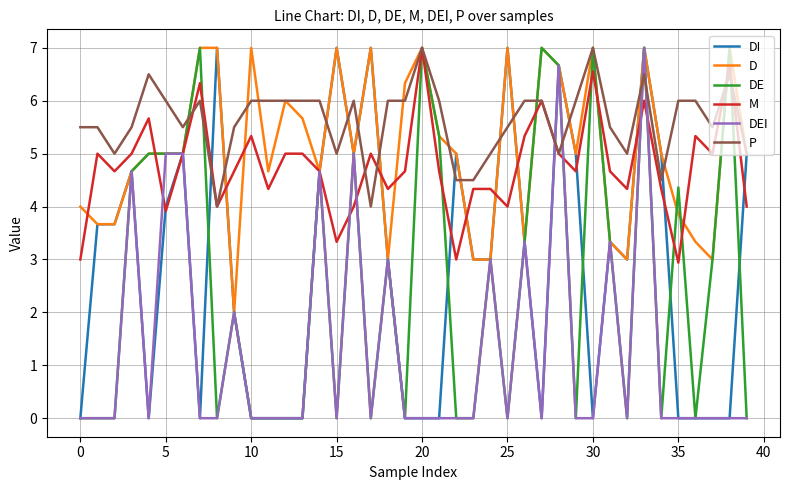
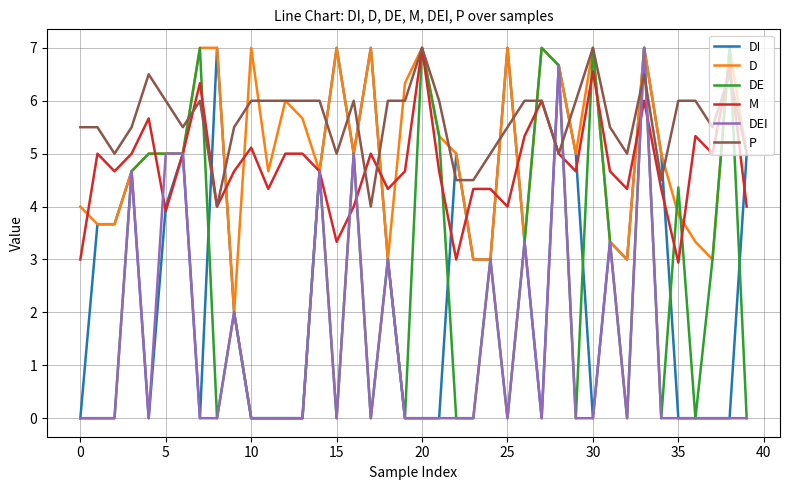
M, 10: 5.3 -> 5.1
